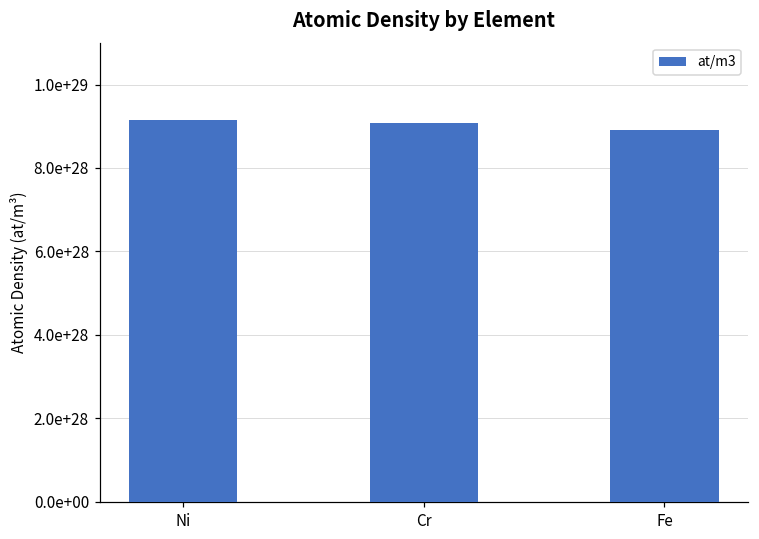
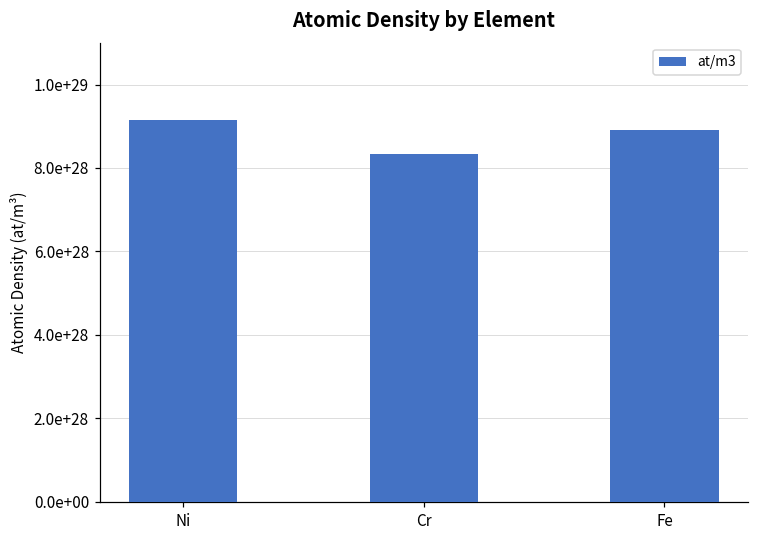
Cr: 91000000000000000000000000000 -> 83000000000000000000000000000
